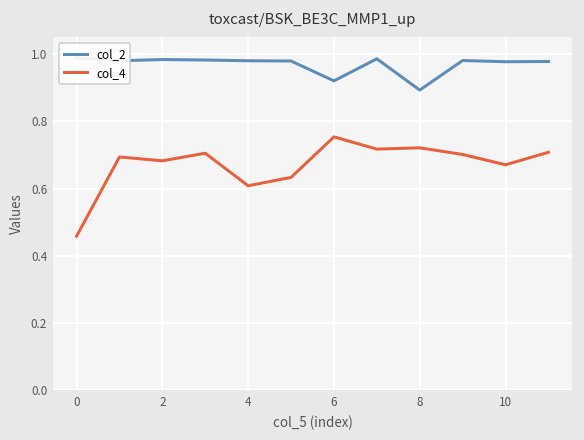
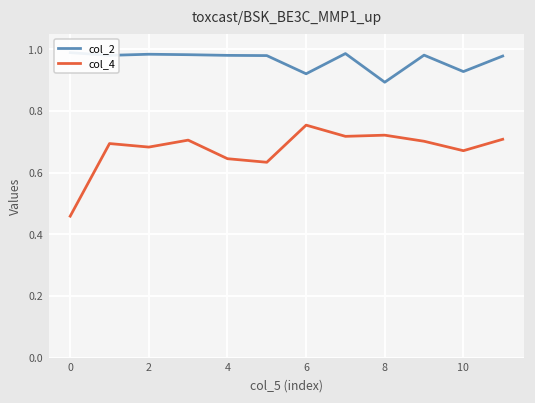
col_4, 4: 0.61 -> 0.65
col_2, 10: 0.98 -> 0.93
